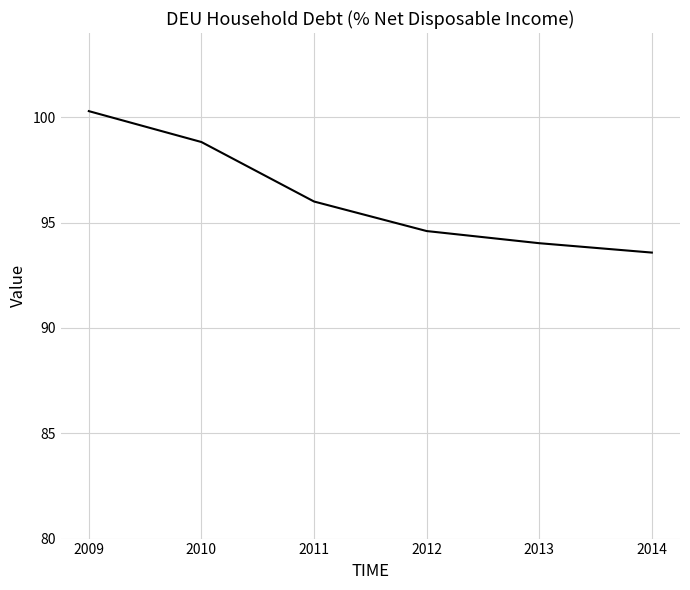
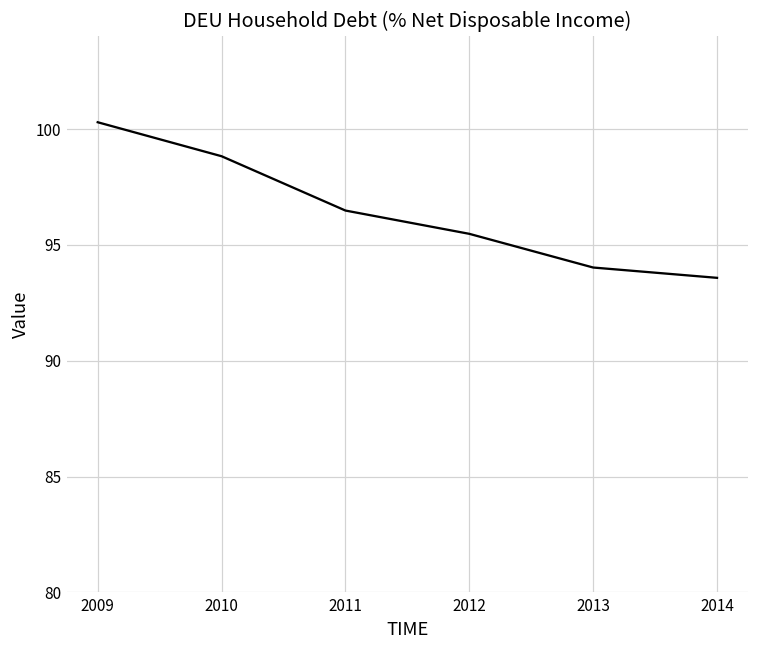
2011: 96.0 -> 96.5
2012: 94.6 -> 95.5
